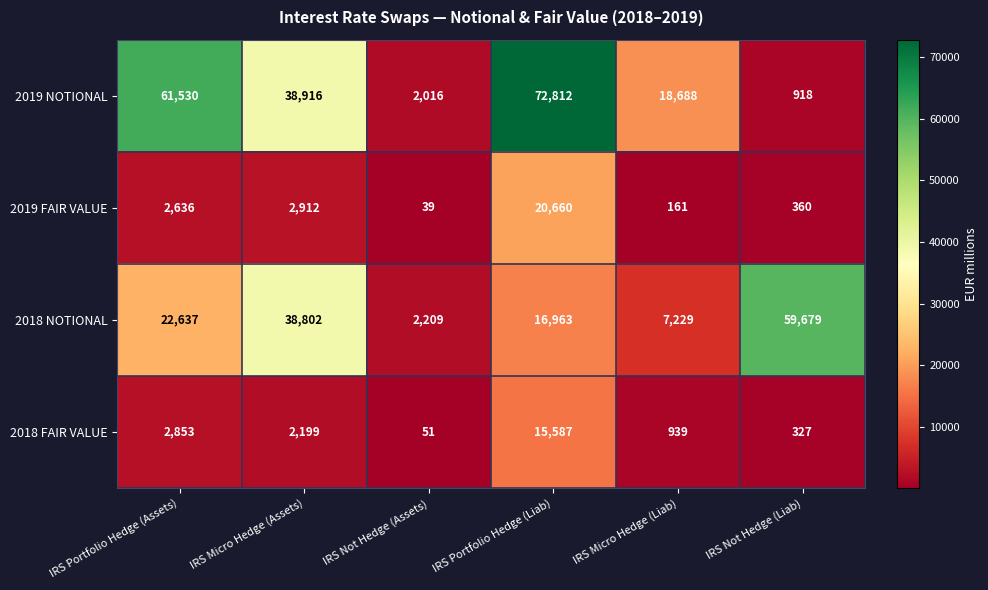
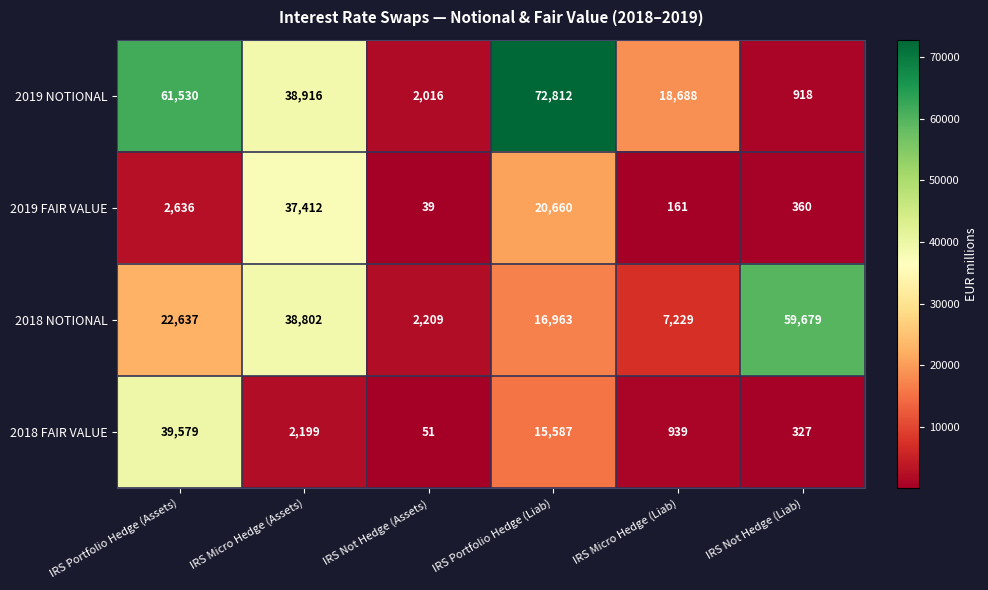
2019 FAIR VALUE, IRS Micro Hedge (Assets): 2,912 -> 37,412
2018 FAIR VALUE, IRS Portfolio Hedge (Assets): 2,853 -> 39,579
